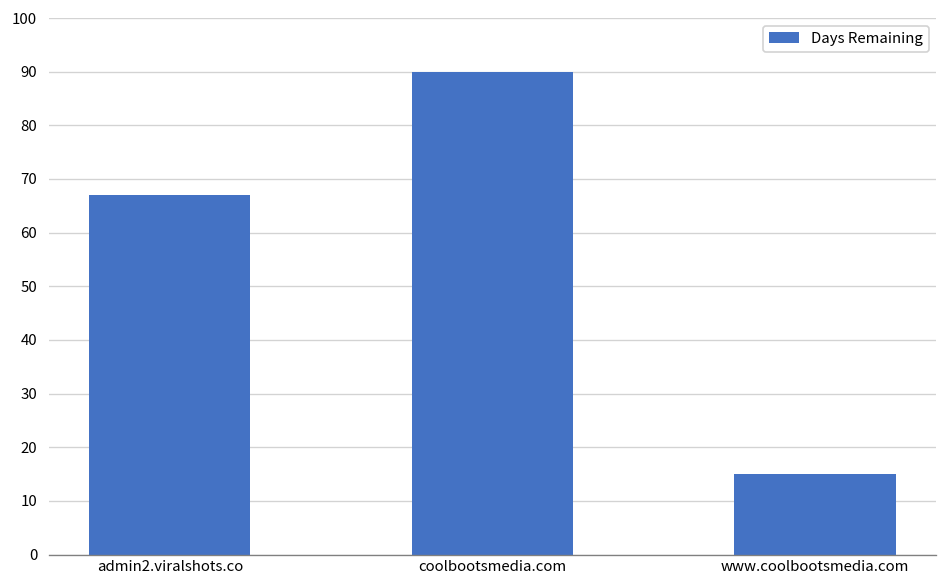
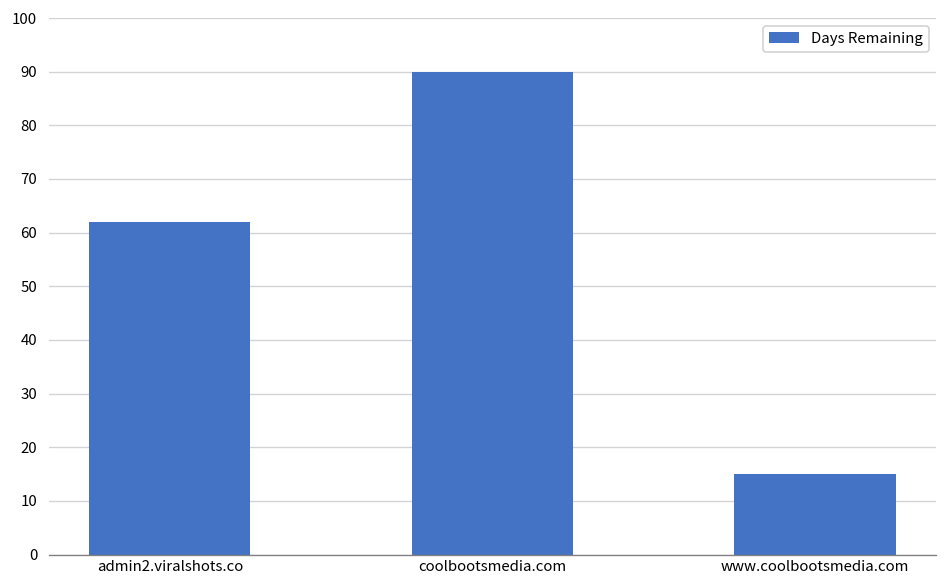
admin2.viralshots.co: 67 -> 62
